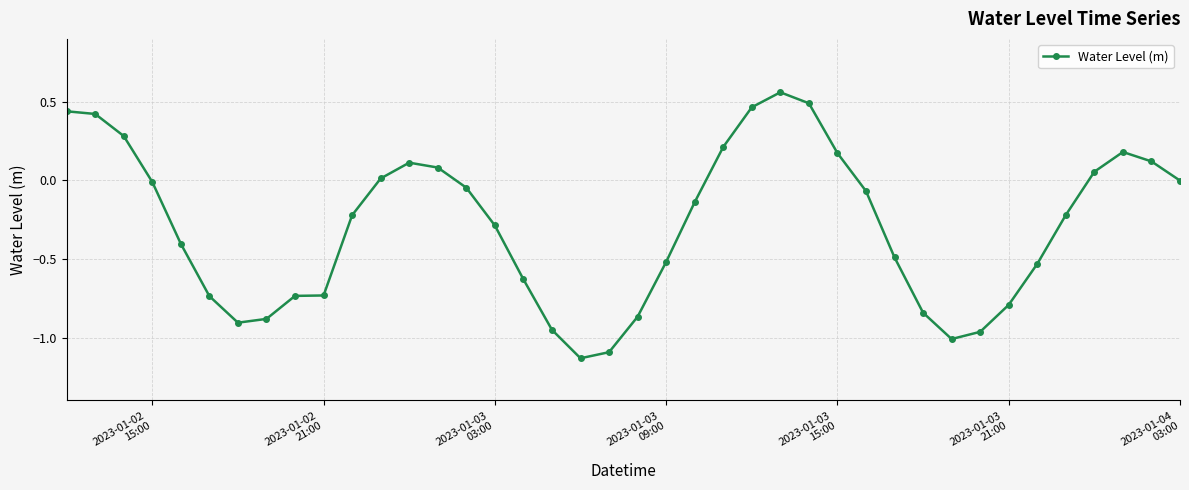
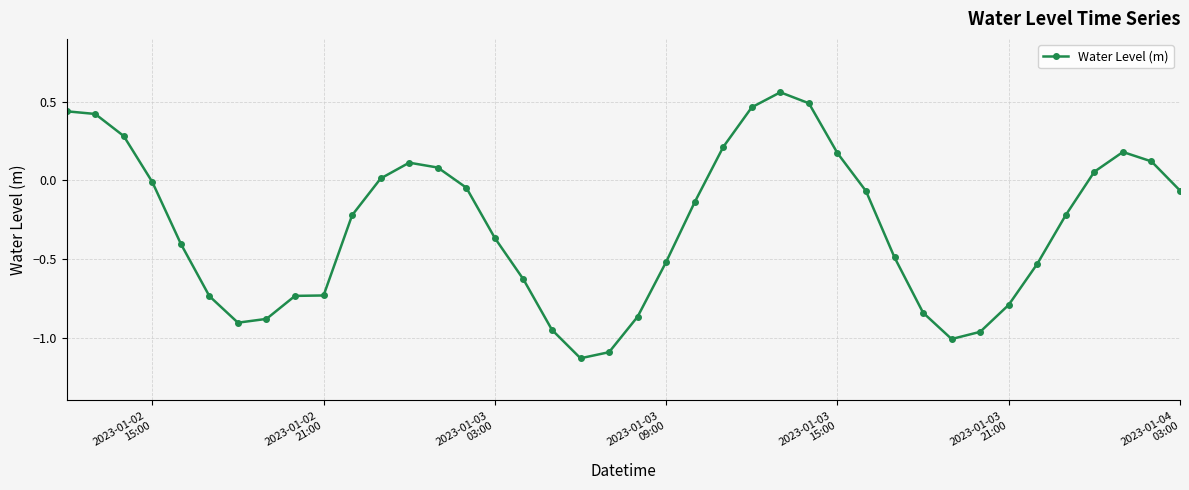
2023-01-03 03:00: -0.29 -> -0.37
2023-01-04 03:00: 0.00 -> -0.06
